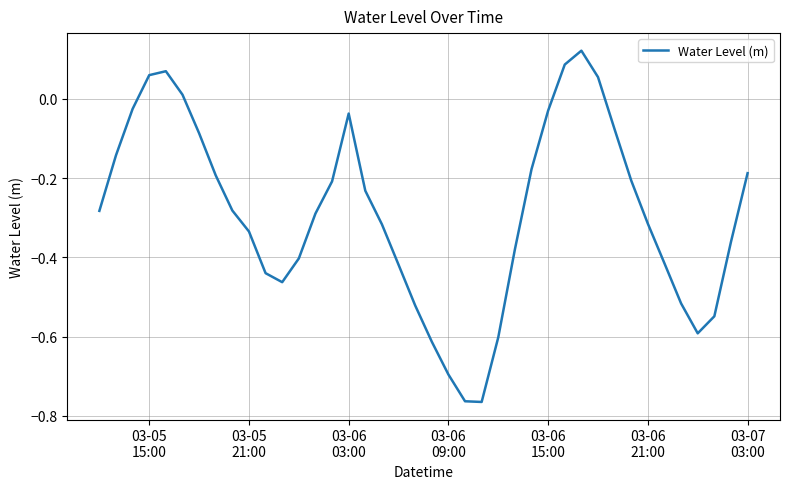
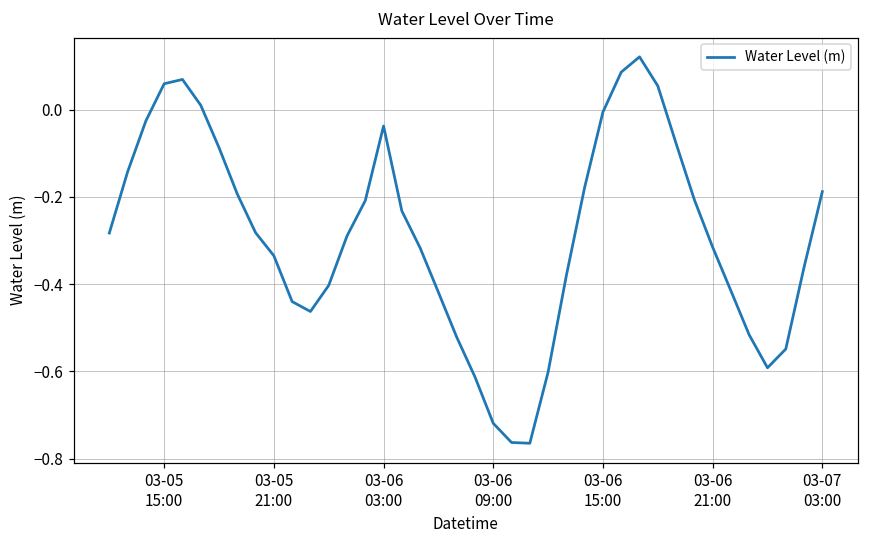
03-06 09:00: -0.70 -> -0.72
03-06 15:00: -0.03 -> -0.01
